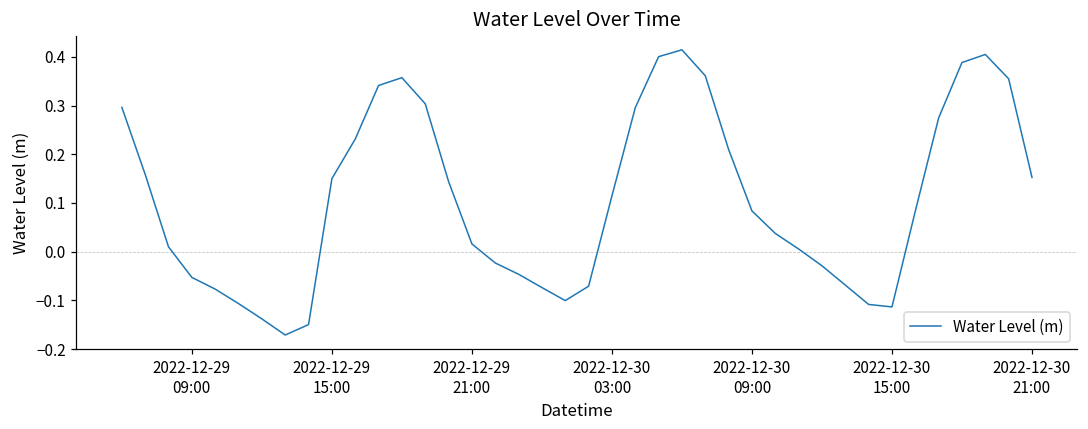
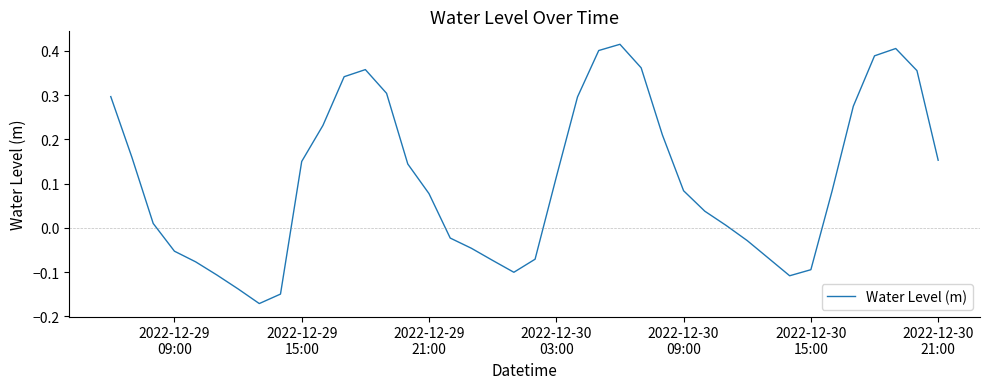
2022-12-29 21:00: 0.02 -> 0.08
2022-12-30 15:00: -0.11 -> -0.09
